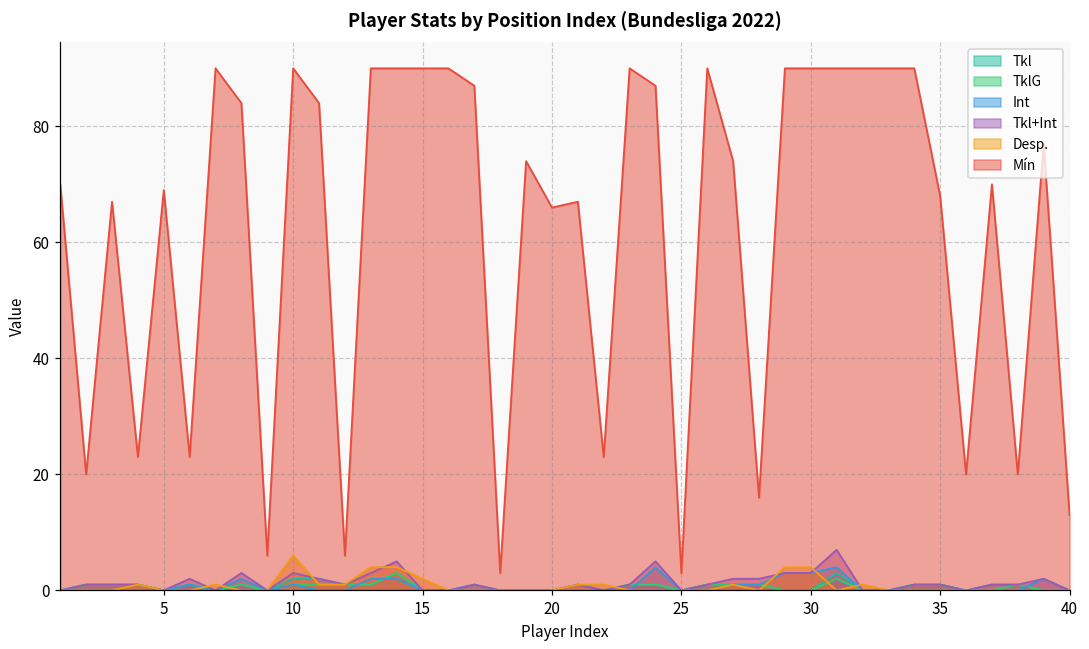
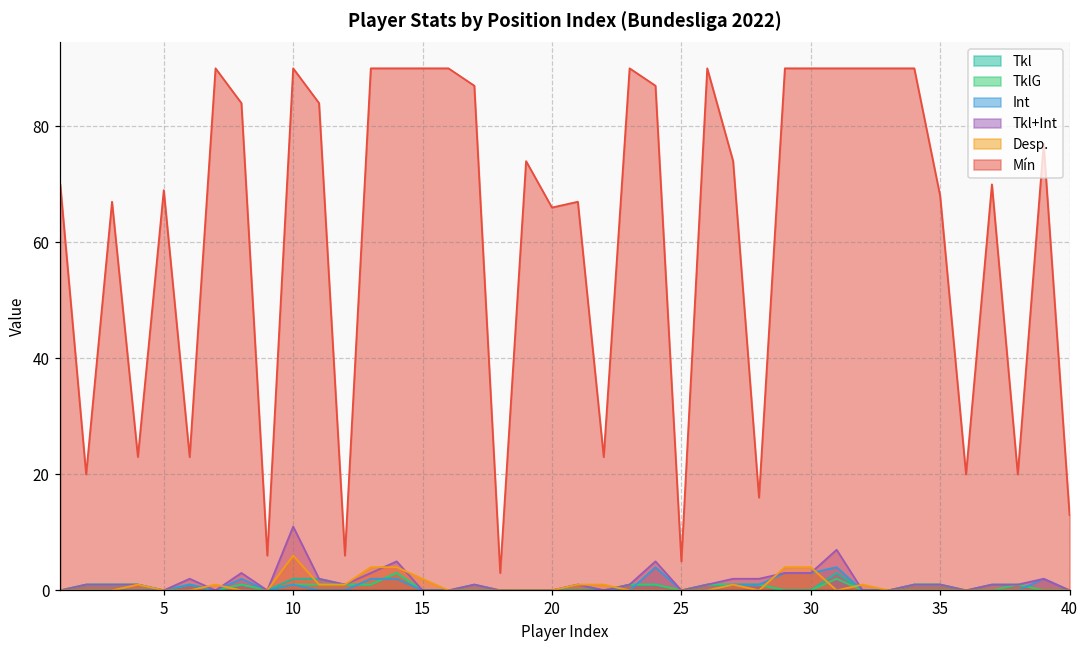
Tkl+Int, 10: 3 -> 11
Mín, 25: 3 -> 5
